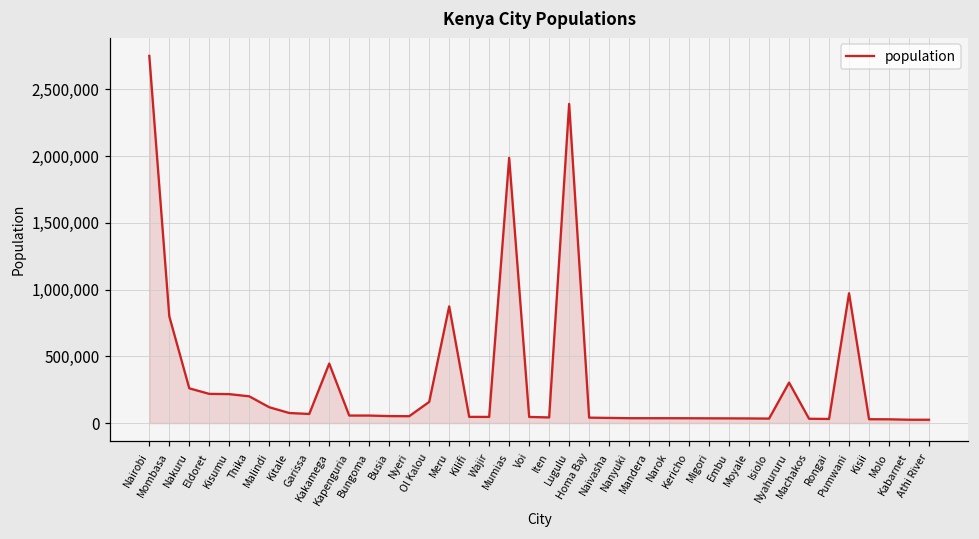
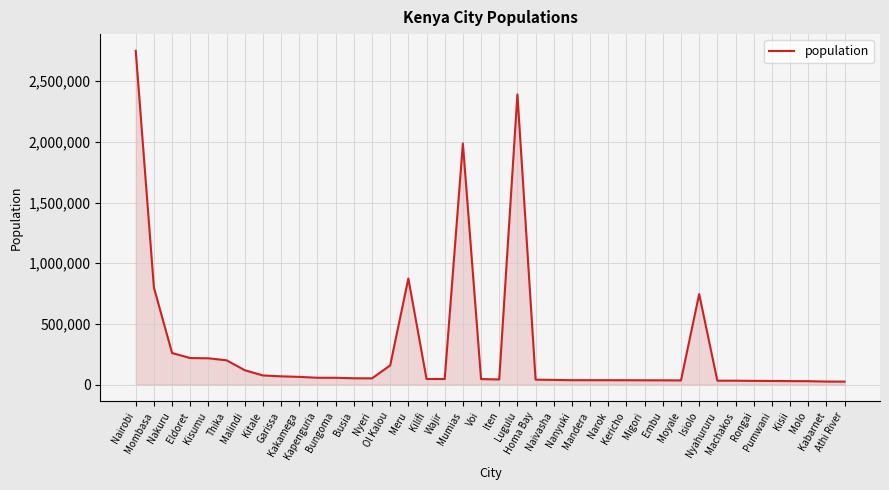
Kakamega: 450,000 -> 60,000
Isiolo: 30,000 -> 750,000
Nyahururu: 300,000 -> 30,000
Pumwani: 970,000 -> 30,000
